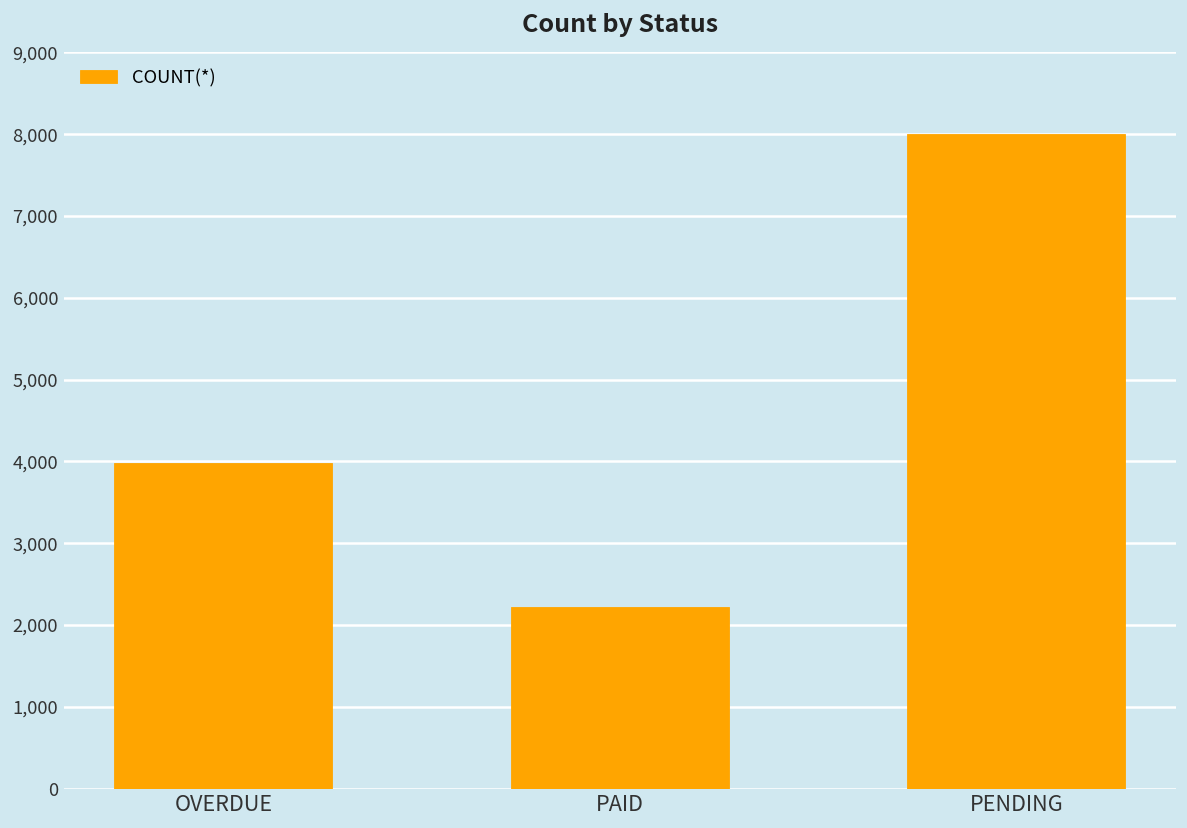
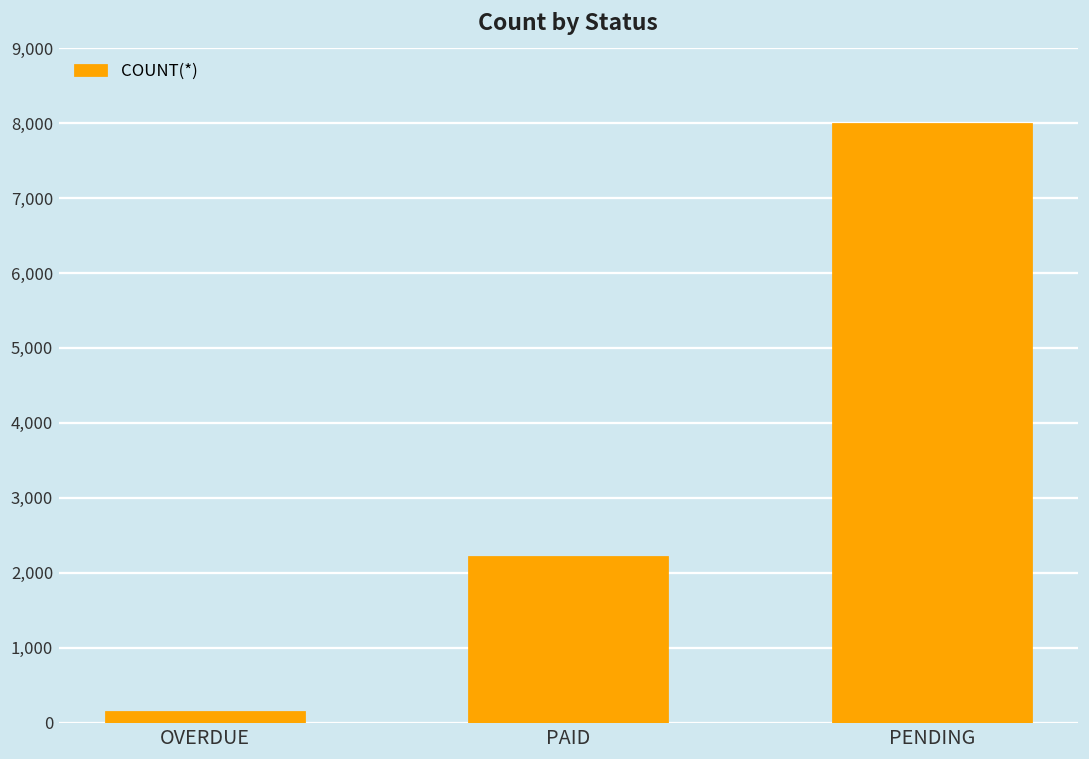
OVERDUE: 4,000 -> 200
